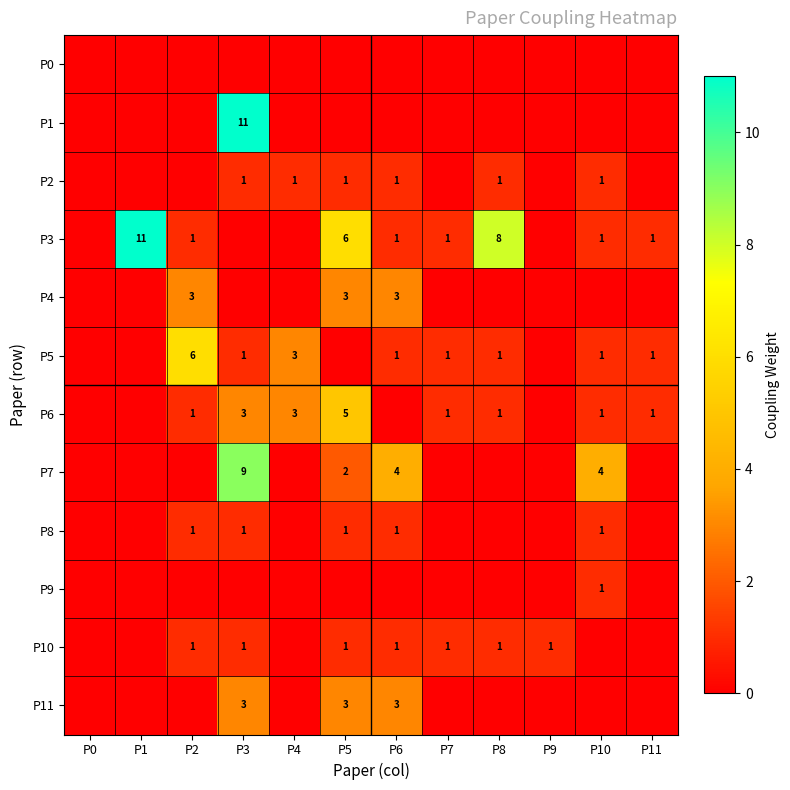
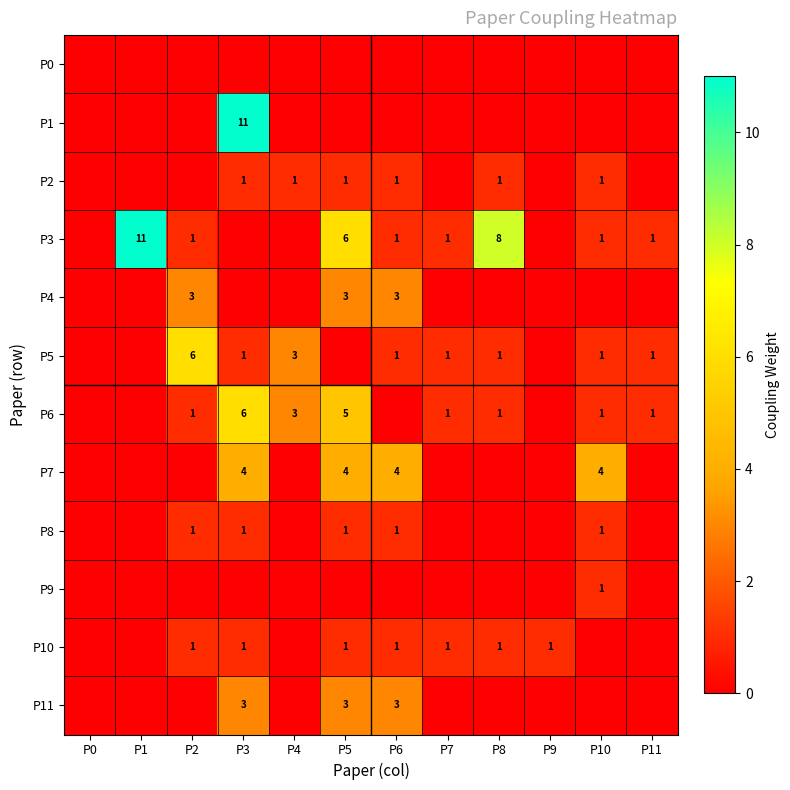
P6, P3: 3 -> 6
P7, P3: 9 -> 4
P7, P5: 2 -> 4
